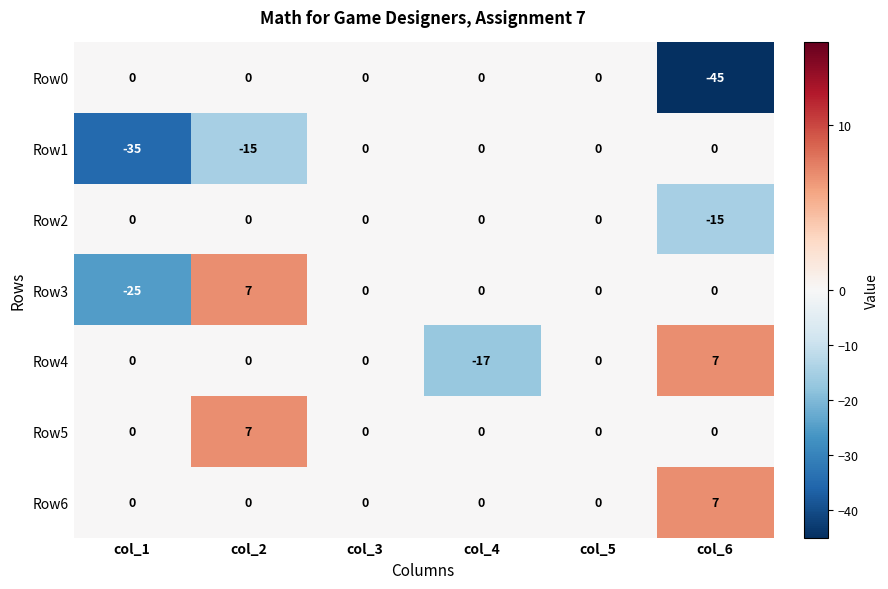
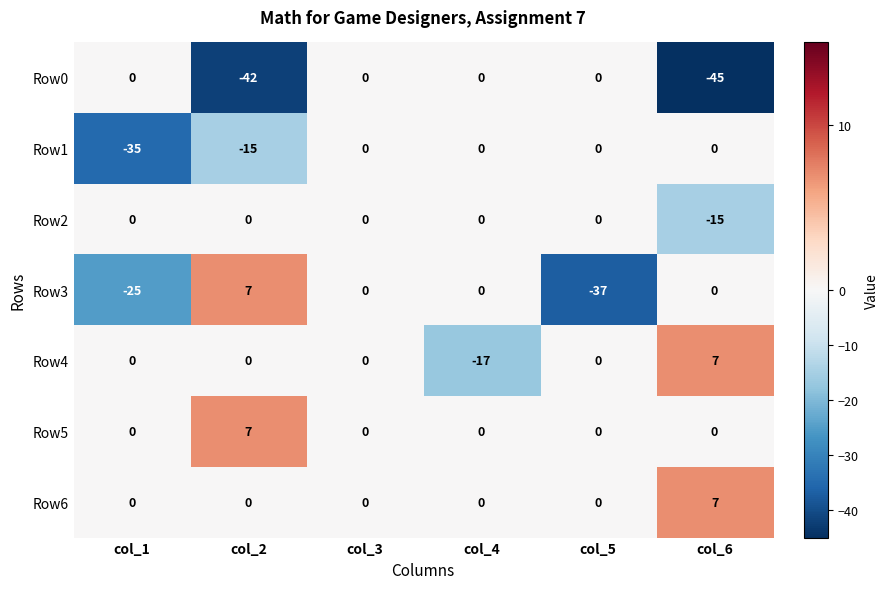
Row0, col_2: 0 -> -42
Row3, col_5: 0 -> -37
